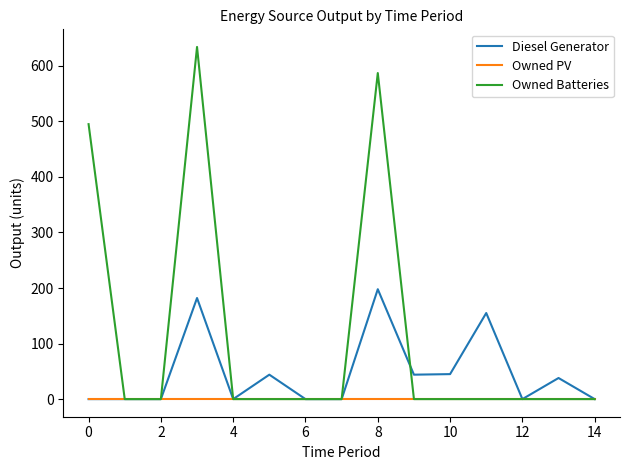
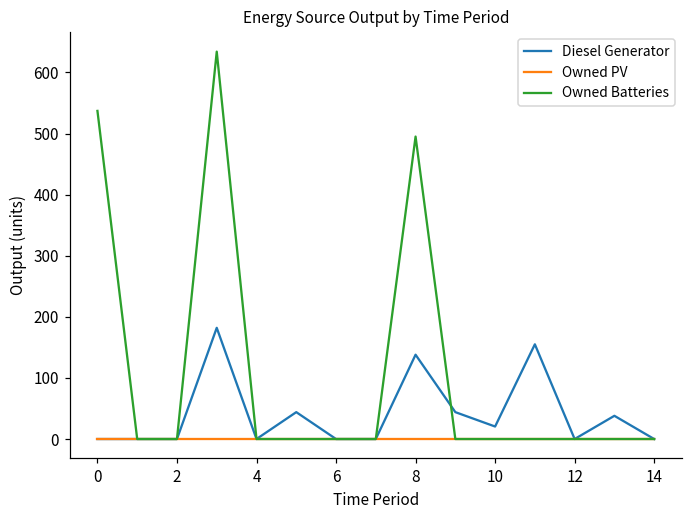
Owned Batteries, 0: 500 -> 540
Diesel Generator, 8: 200 -> 140
Owned Batteries, 8: 590 -> 500
Diesel Generator, 10: 40 -> 20
